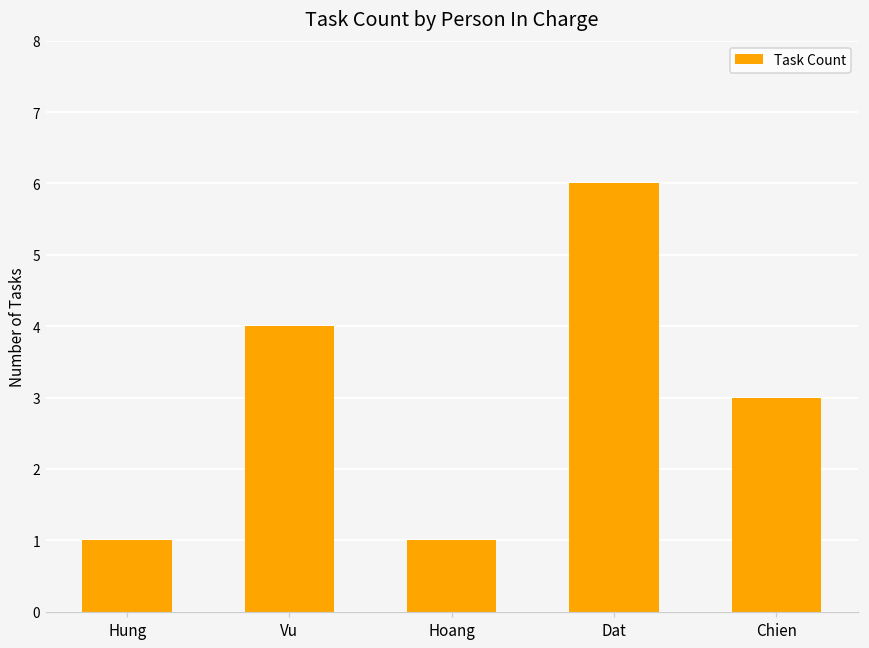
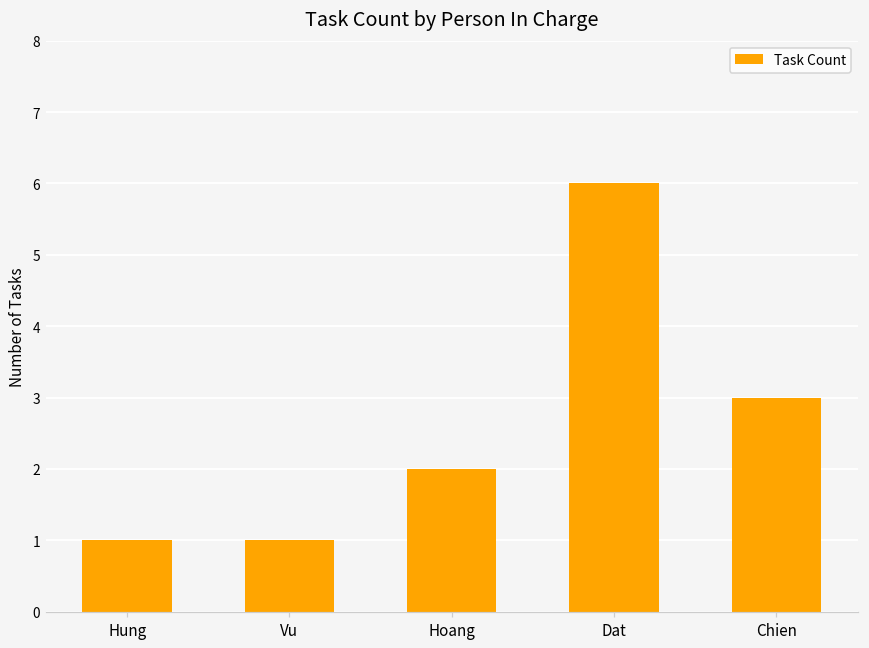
Vu: 4 -> 1
Hoang: 1 -> 2
